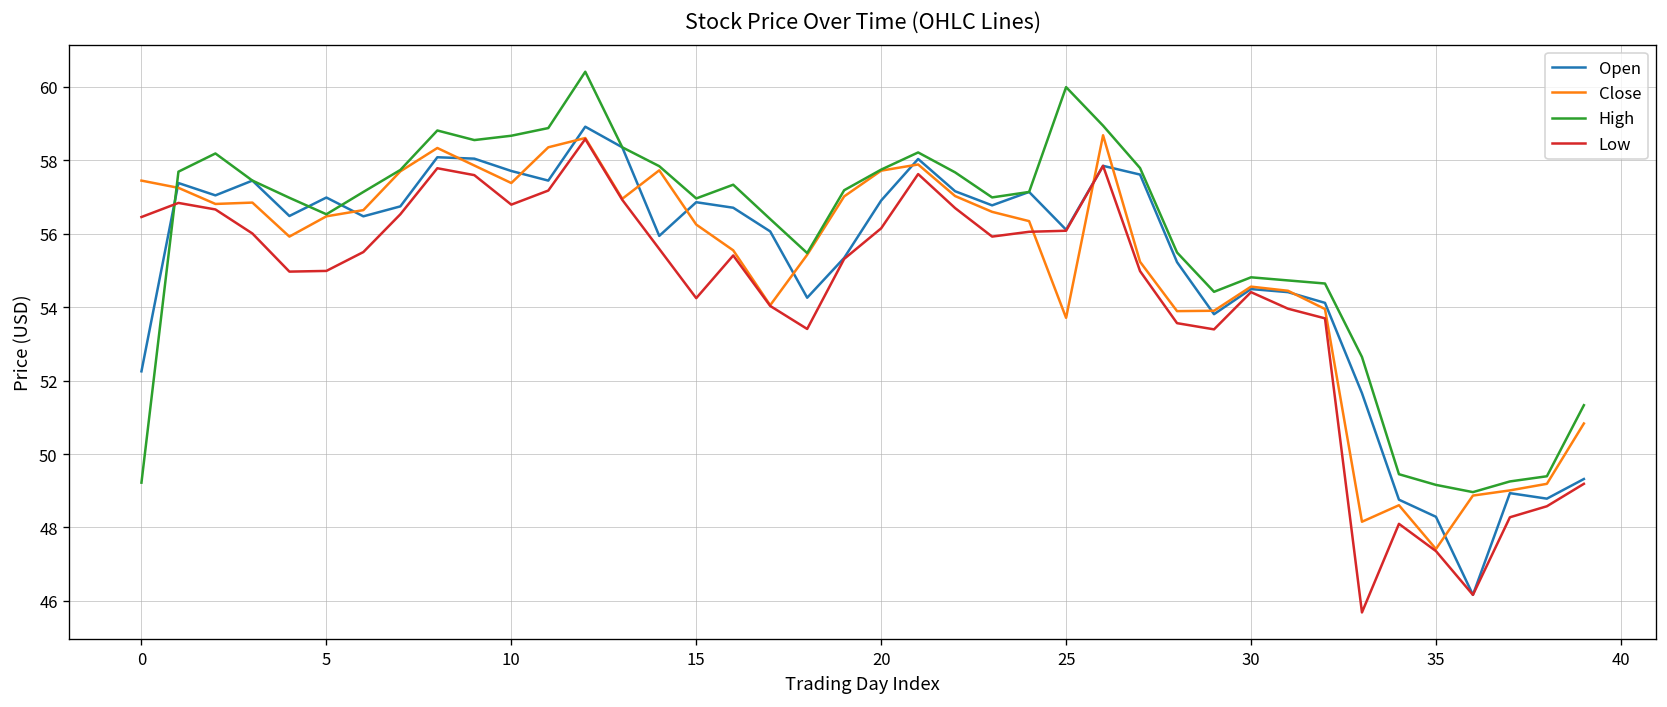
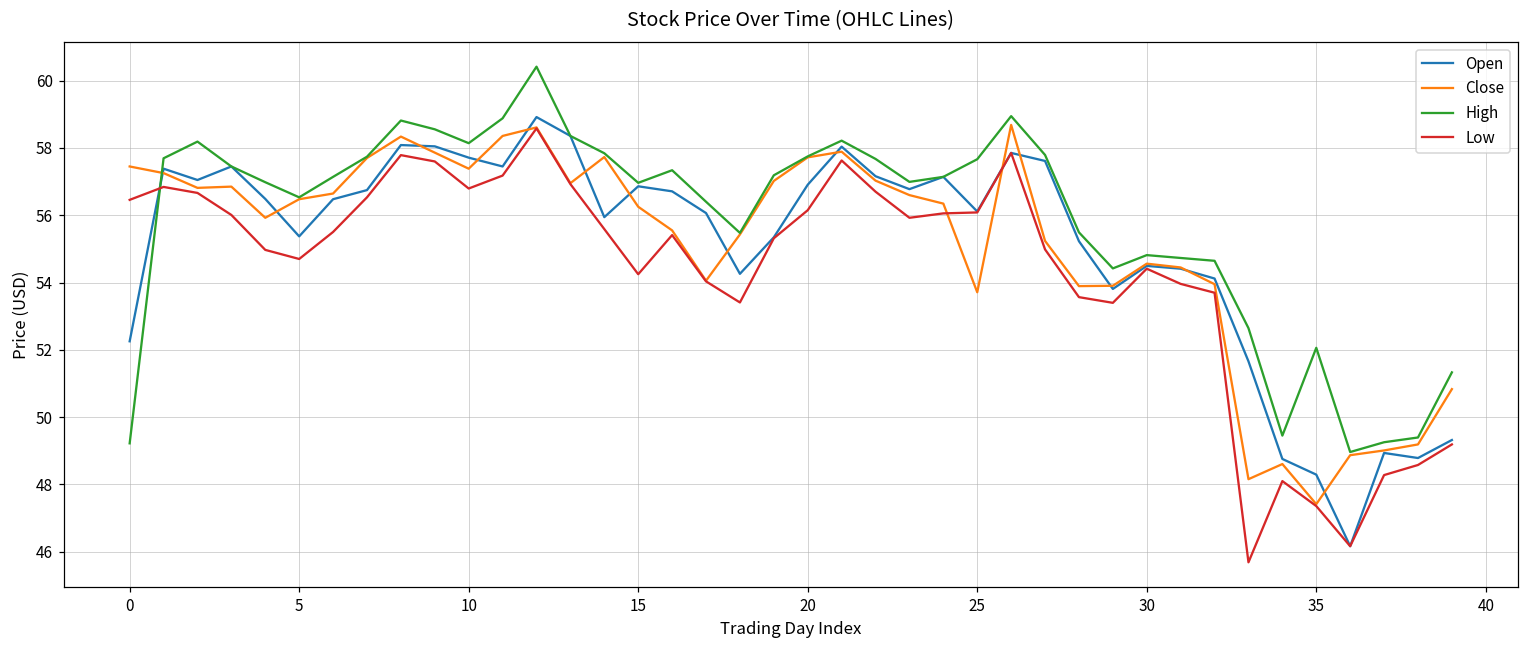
Open, 5: 57.0 -> 55.4
Low, 5: 55.0 -> 54.7
High, 10: 58.7 -> 58.1
High, 25: 60.0 -> 57.7
High, 35: 49.2 -> 52.1
